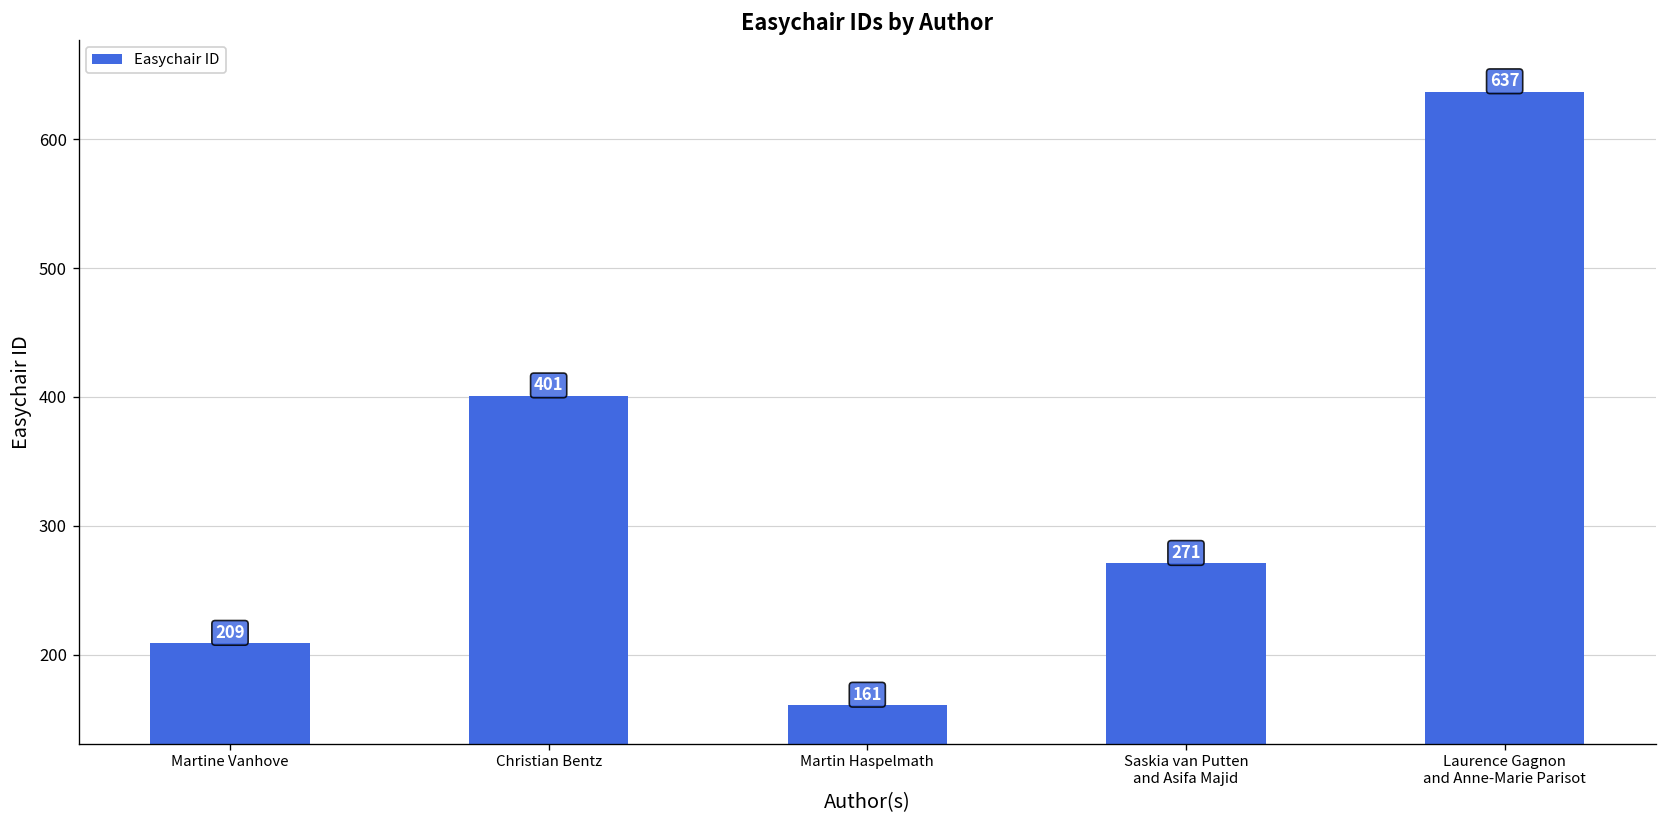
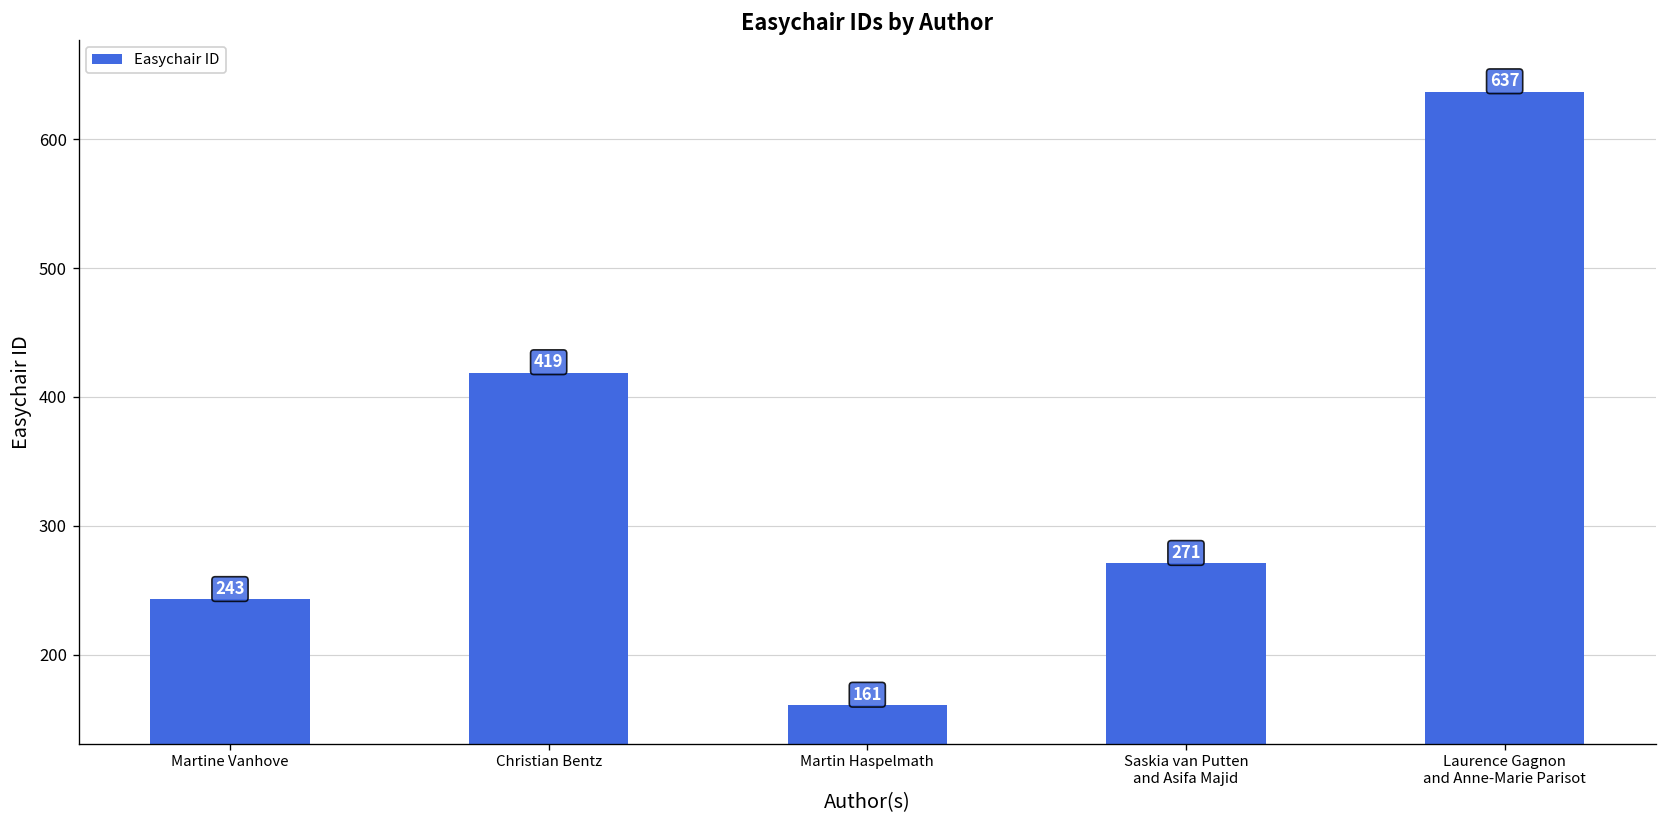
Martine Vanhove: 209 -> 243
Christian Bentz: 401 -> 419
